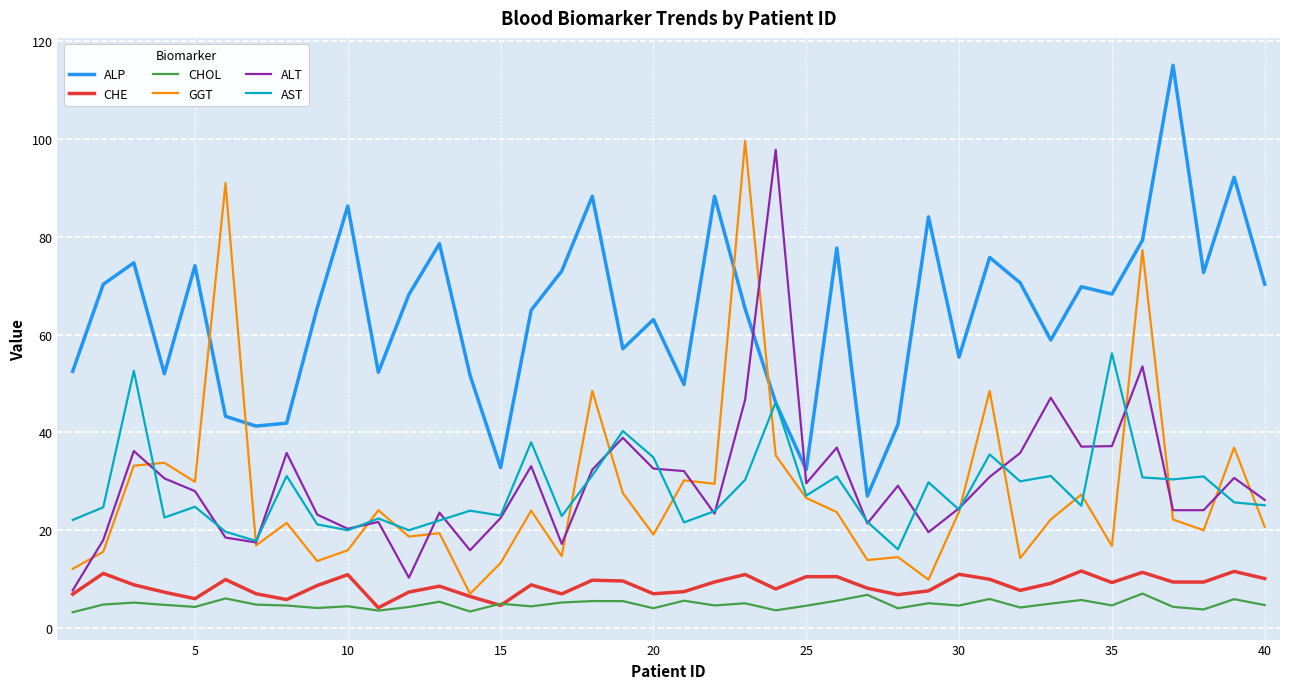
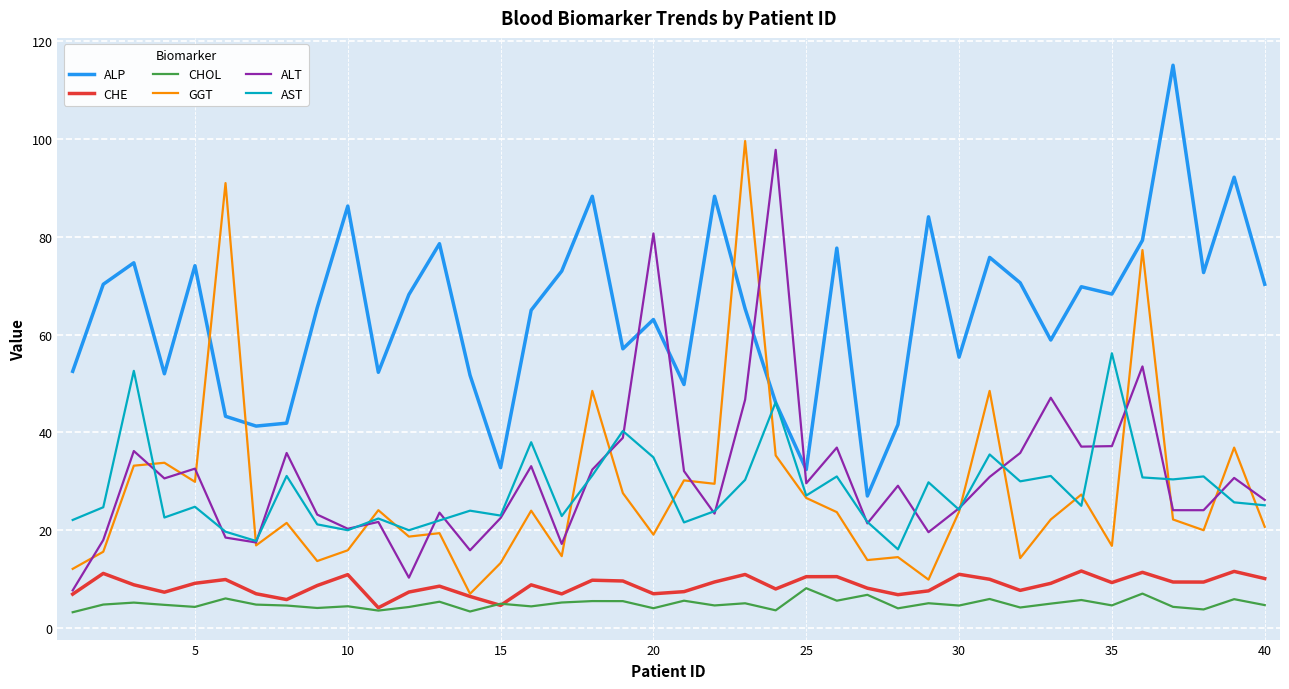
CHE, 5: 6 -> 9
ALT, 5: 28 -> 33
ALT, 20: 33 -> 81
CHOL, 25: 5 -> 8
